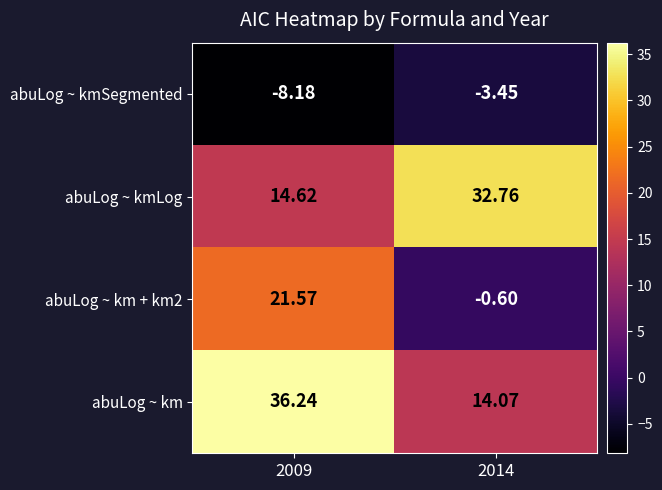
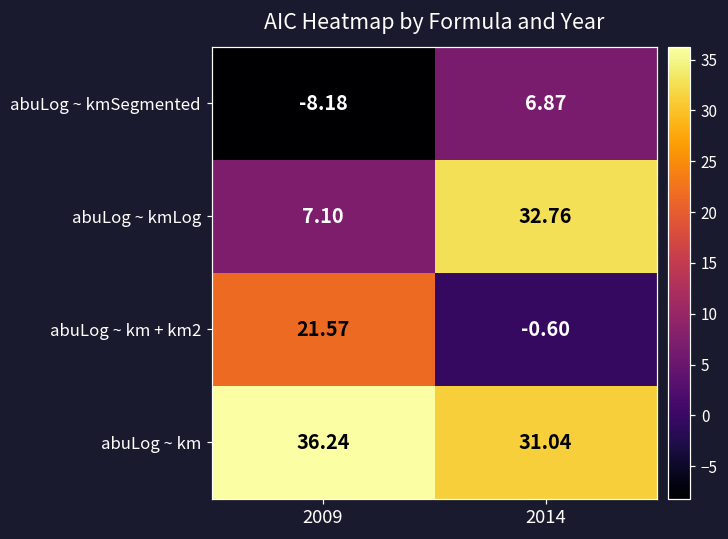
abuLog ~ kmSegmented, 2014: -3.45 -> 6.87
abuLog ~ kmLog, 2009: 14.62 -> 7.10
abuLog ~ km, 2014: 14.07 -> 31.04
